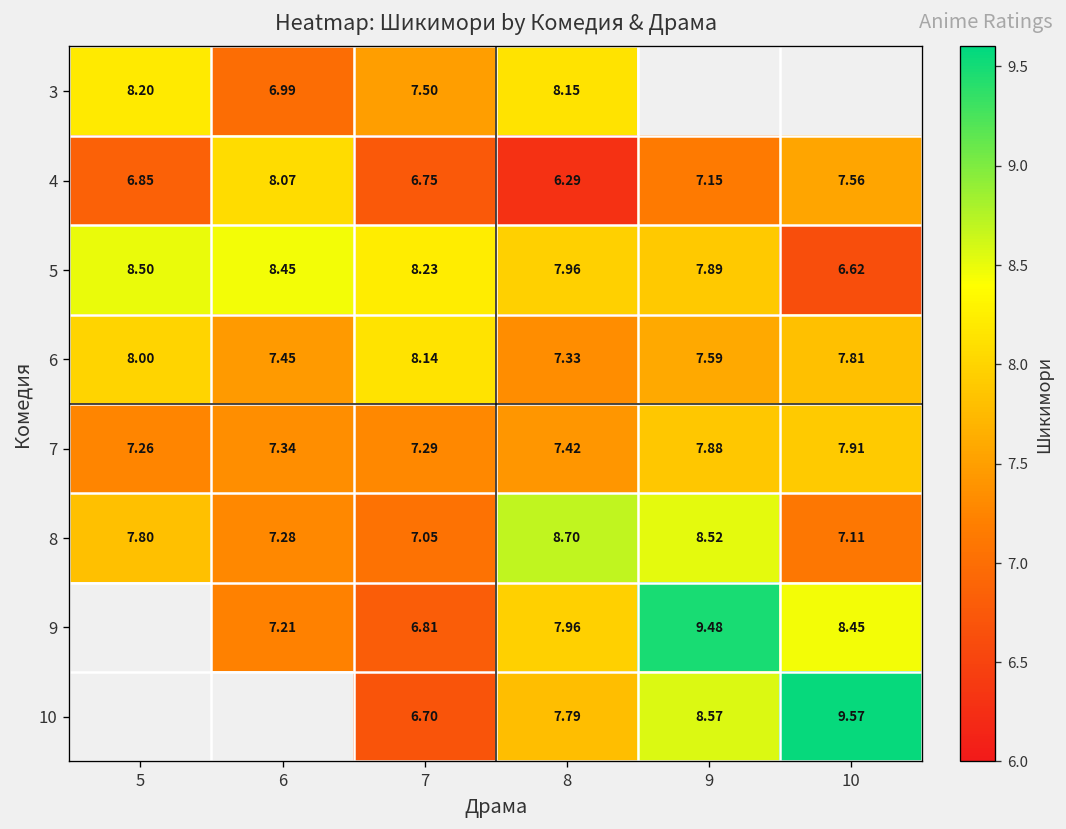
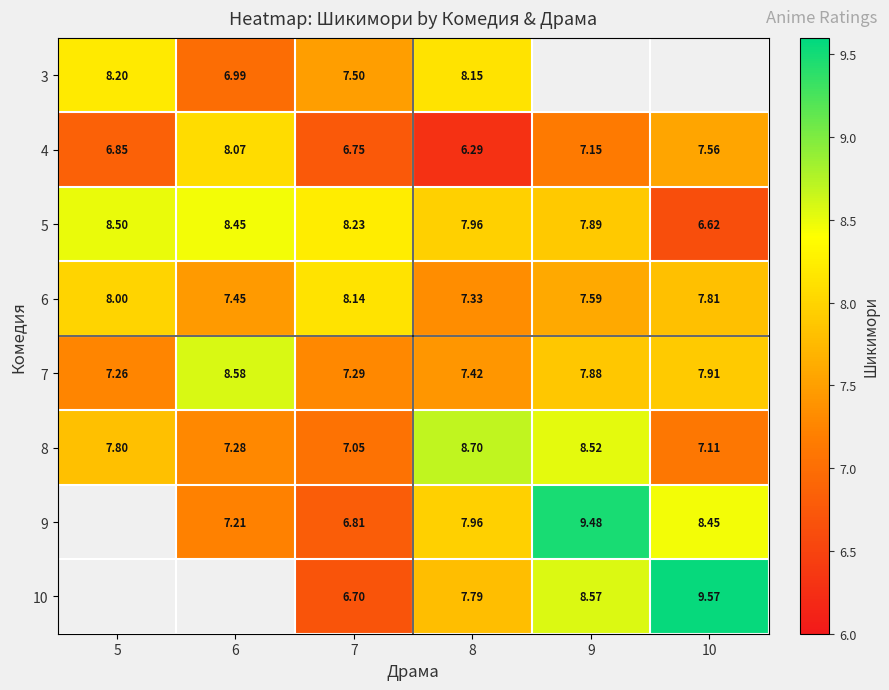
7, 6: 7.34 -> 8.58
